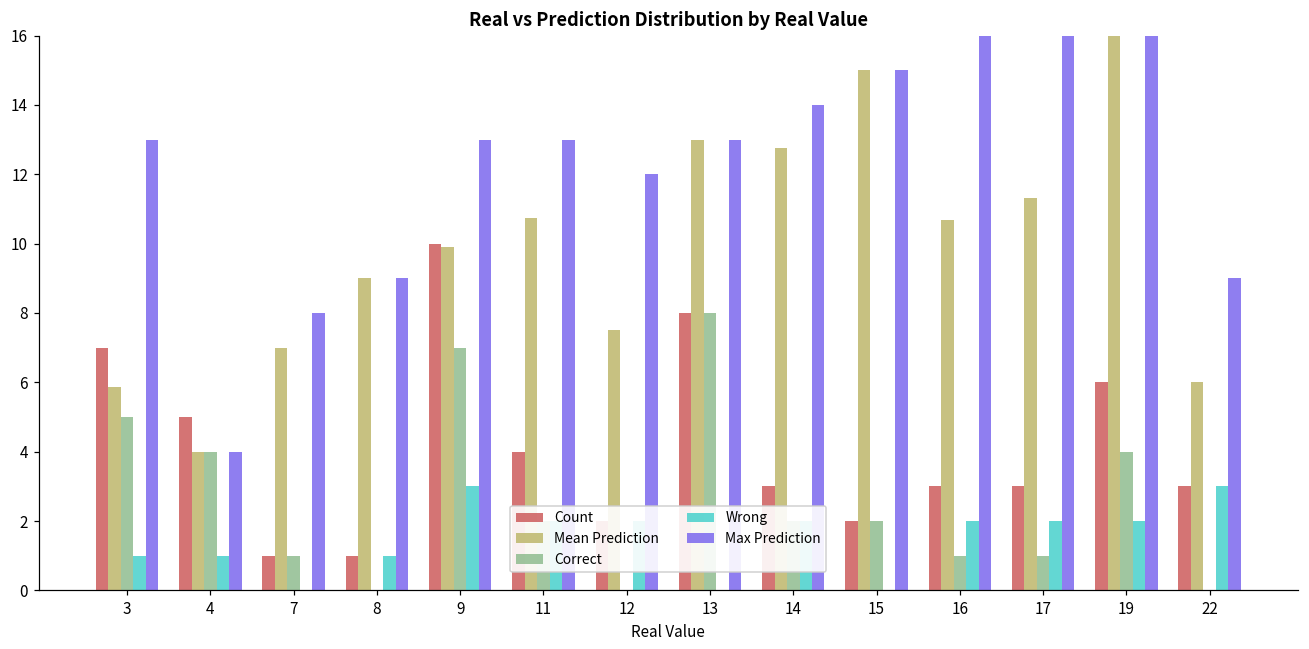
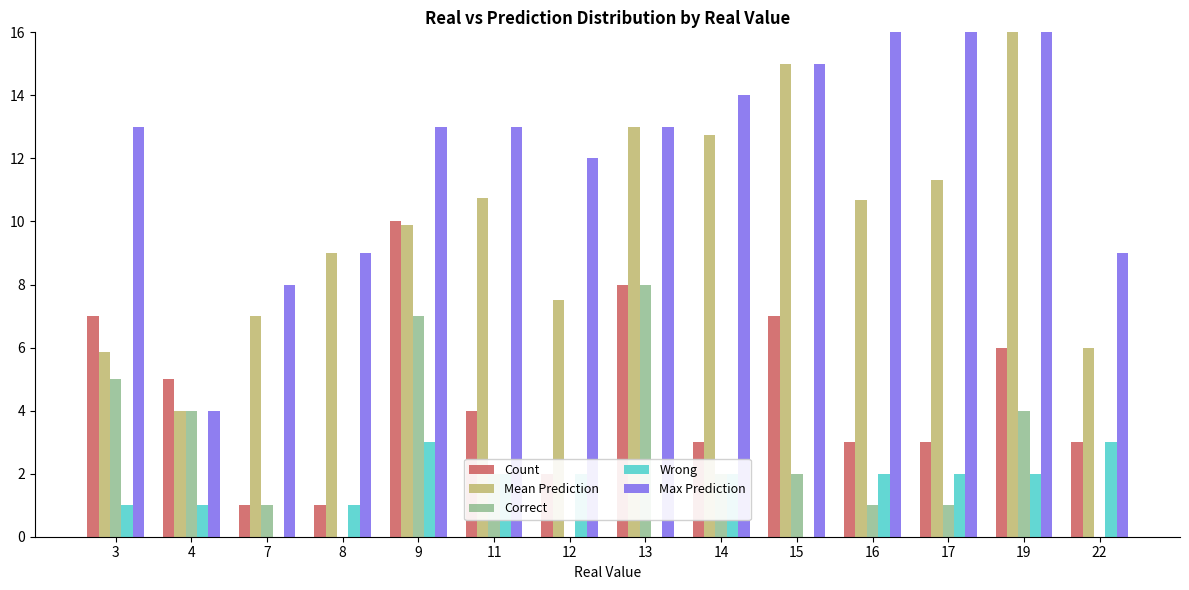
Count, 15: 2 -> 7
